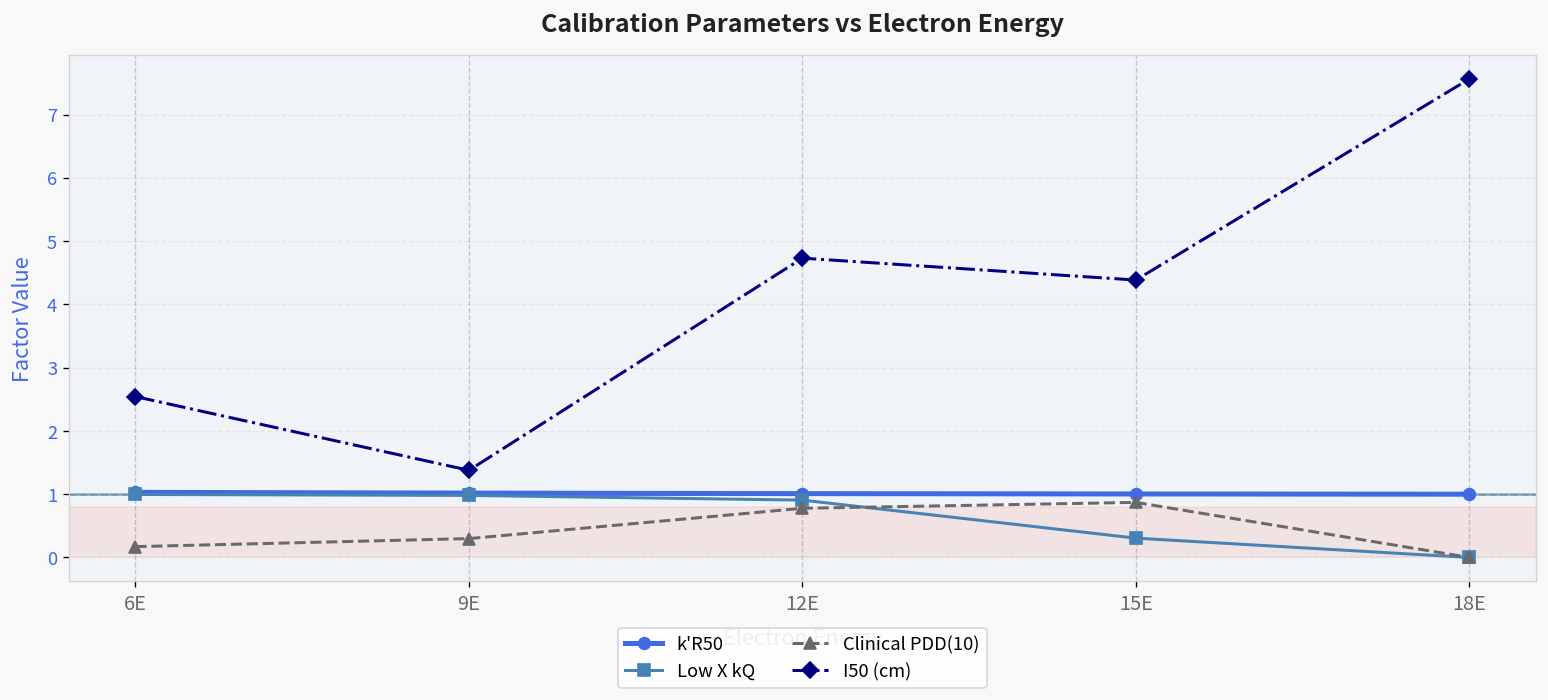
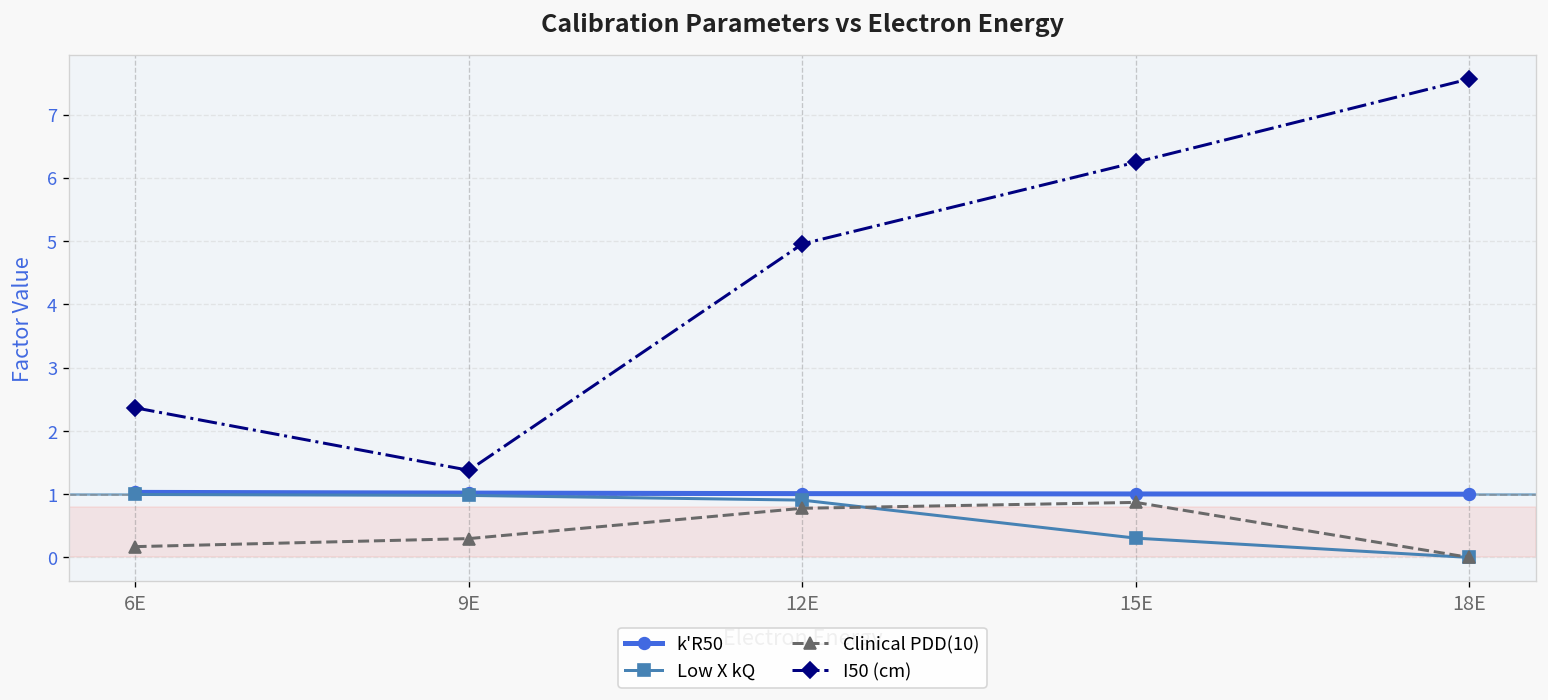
I50 (cm), 6E: 2.5 -> 2.4
I50 (cm), 12E: 4.7 -> 5.0
I50 (cm), 15E: 4.4 -> 6.2
